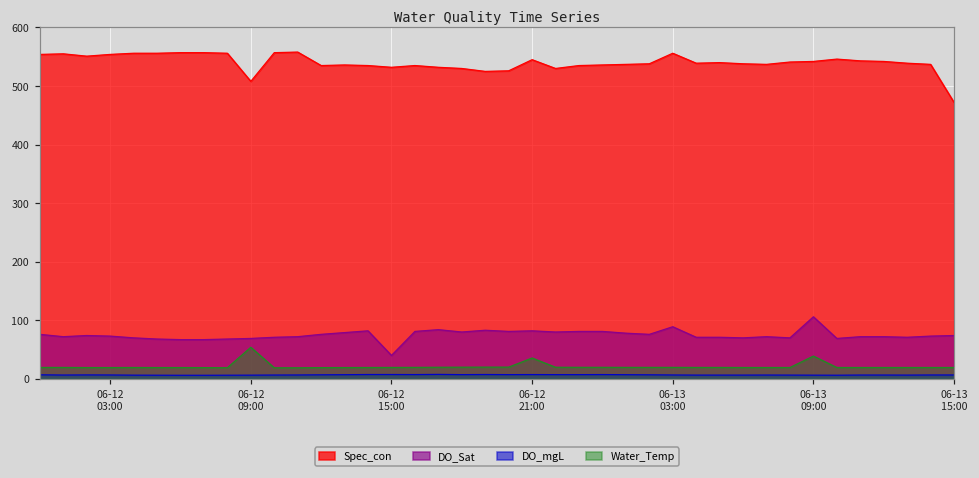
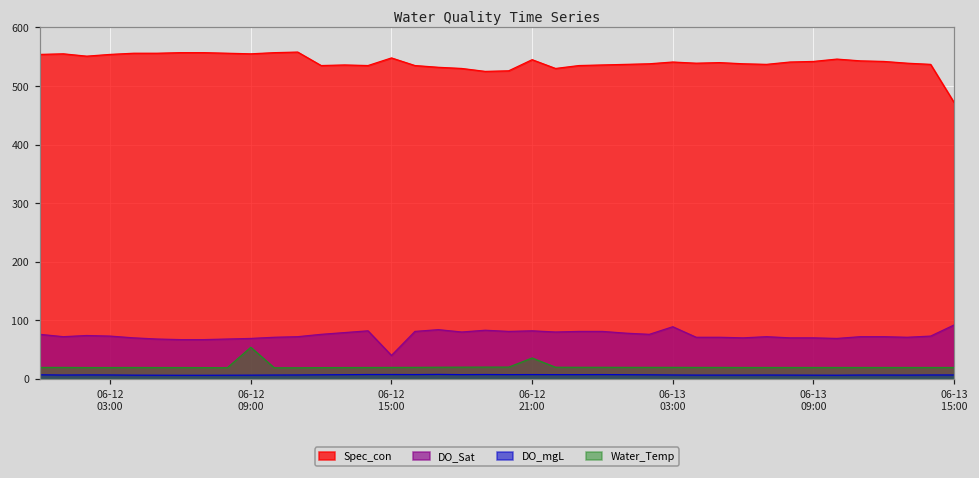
Spec_con, 06-12 09:00: 510 -> 560
Spec_con, 06-12 15:00: 530 -> 550
Spec_con, 06-13 03:00: 560 -> 540
DO_Sat, 06-13 09:00: 110 -> 70
Water_Temp, 06-13 09:00: 40 -> 20
DO_Sat, 06-13 15:00: 70 -> 90
